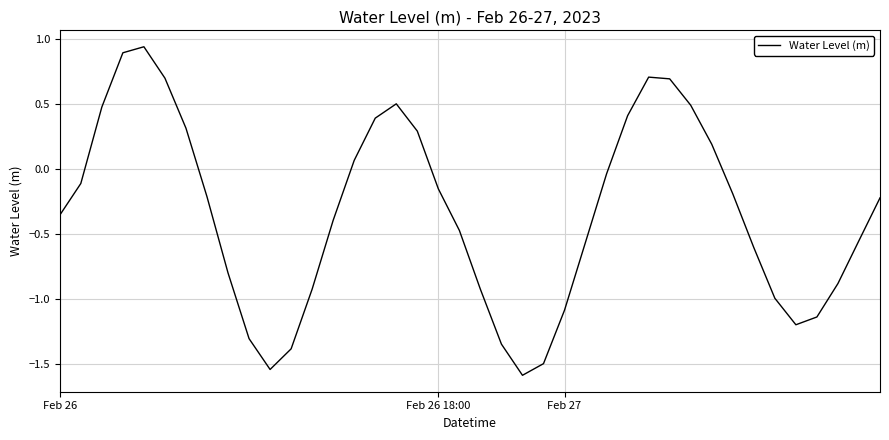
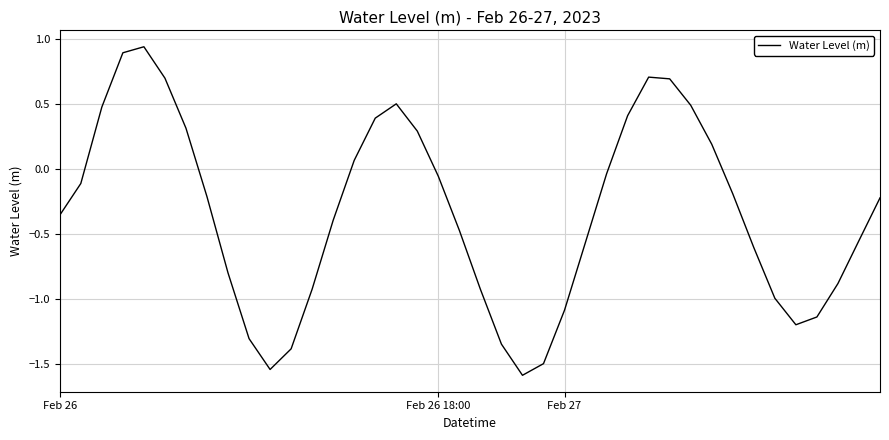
Feb 26 18:00: -0.15 -> -0.06
